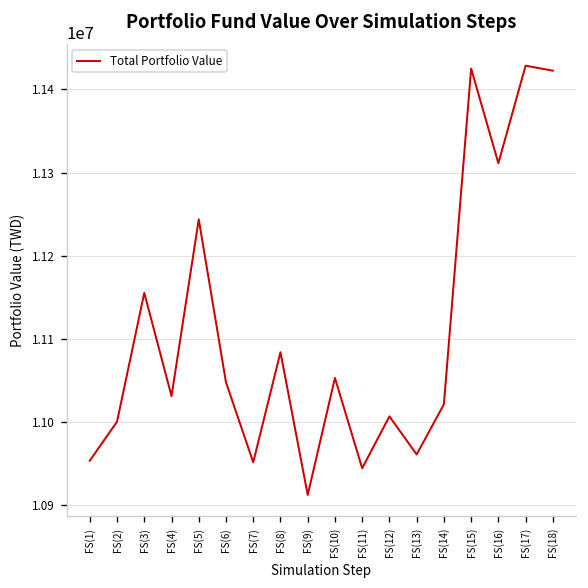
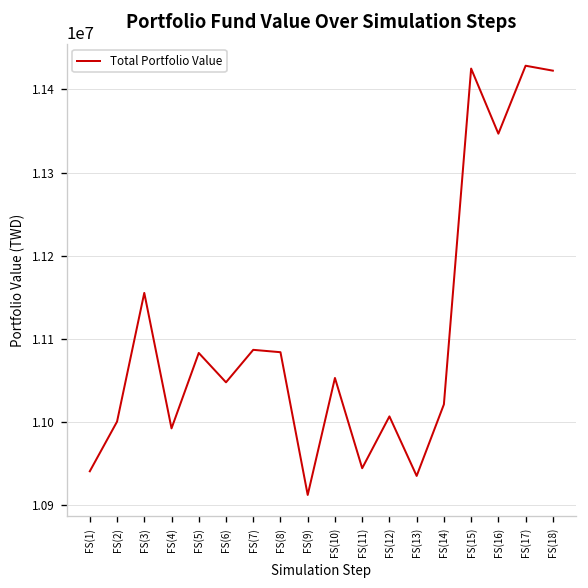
FS(1): 10950000 -> 10940000
FS(4): 11030000 -> 10990000
FS(5): 11240000 -> 11080000
FS(7): 10950000 -> 11090000
FS(13): 10960000 -> 10940000
FS(16): 11310000 -> 11350000
